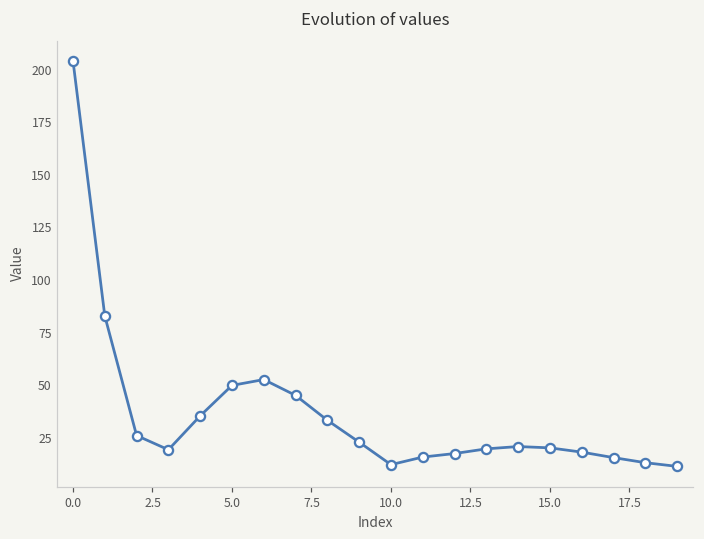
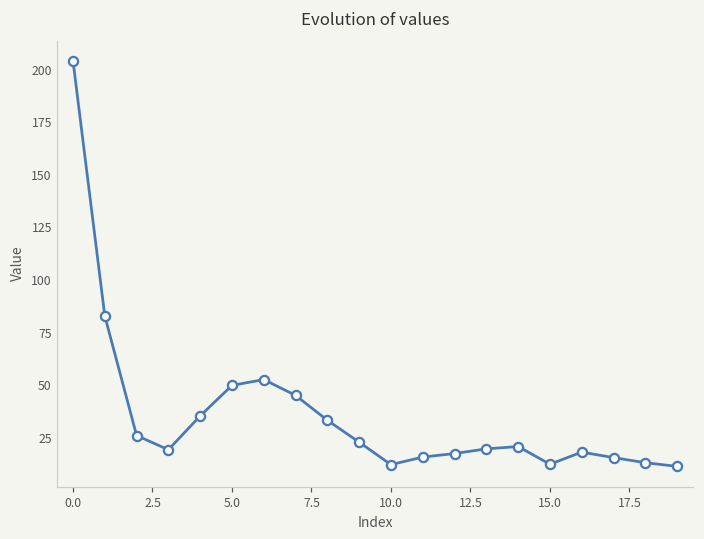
15.0: 20 -> 12
